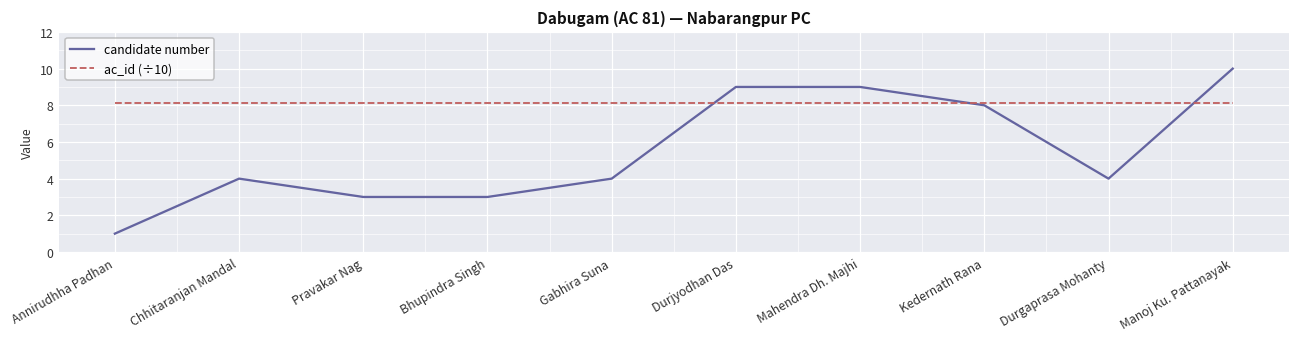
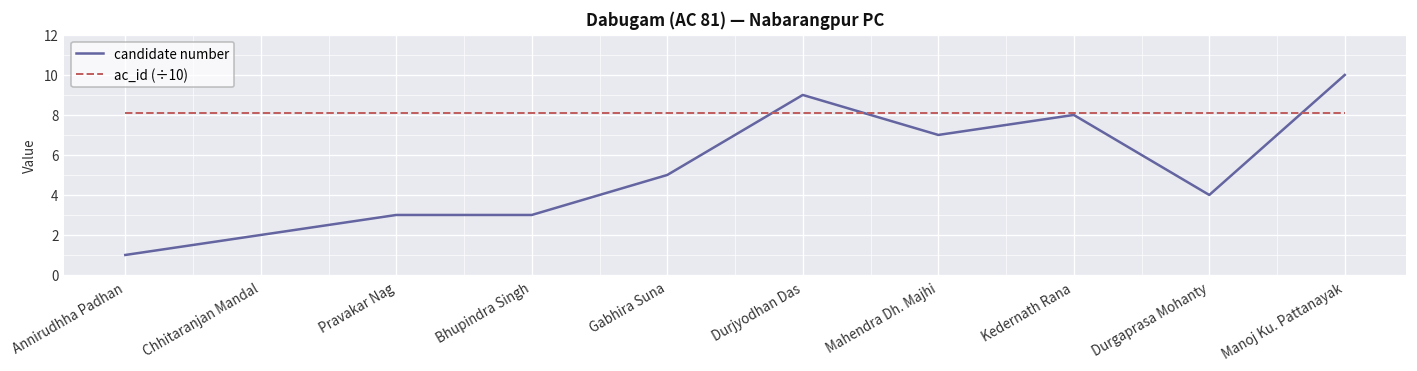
candidate number, Chhitaranjan Mandal: 4 -> 2
candidate number, Gabhira Suna: 4 -> 5
candidate number, Mahendra Dh. Majhi: 9 -> 7
